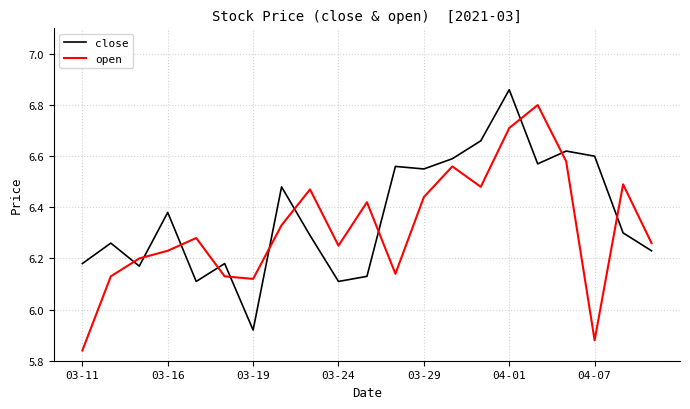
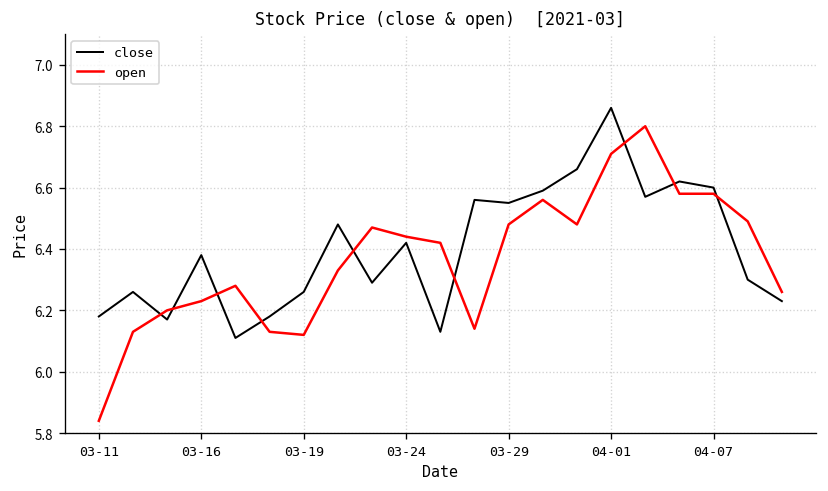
close, 03-19: 5.92 -> 6.26
close, 03-24: 6.11 -> 6.42
open, 03-24: 6.25 -> 6.44
open, 03-29: 6.44 -> 6.48
open, 04-07: 5.88 -> 6.58
